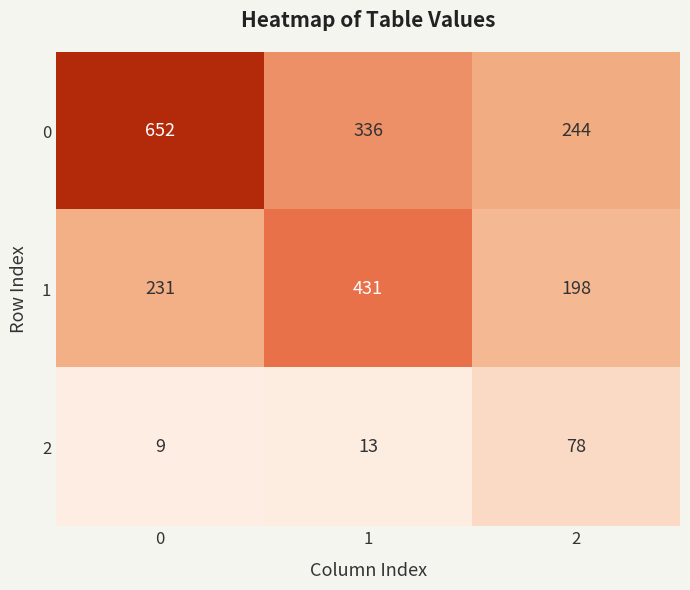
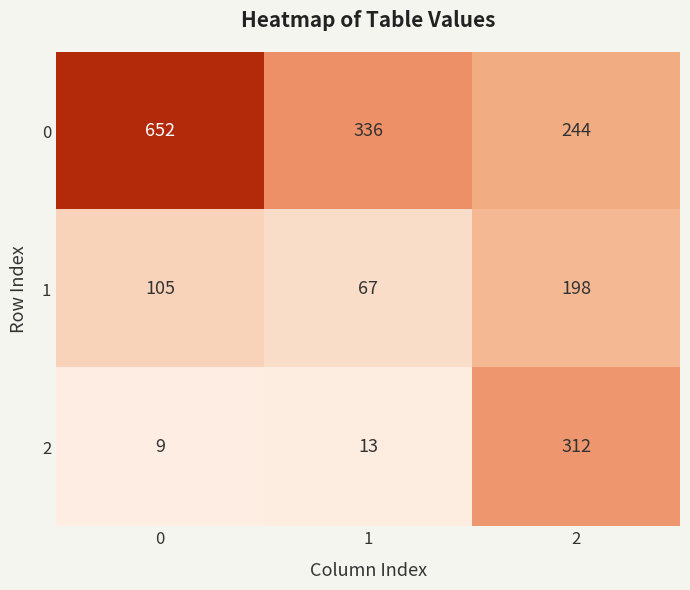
1, 0: 231 -> 105
1, 1: 431 -> 67
2, 2: 78 -> 312
